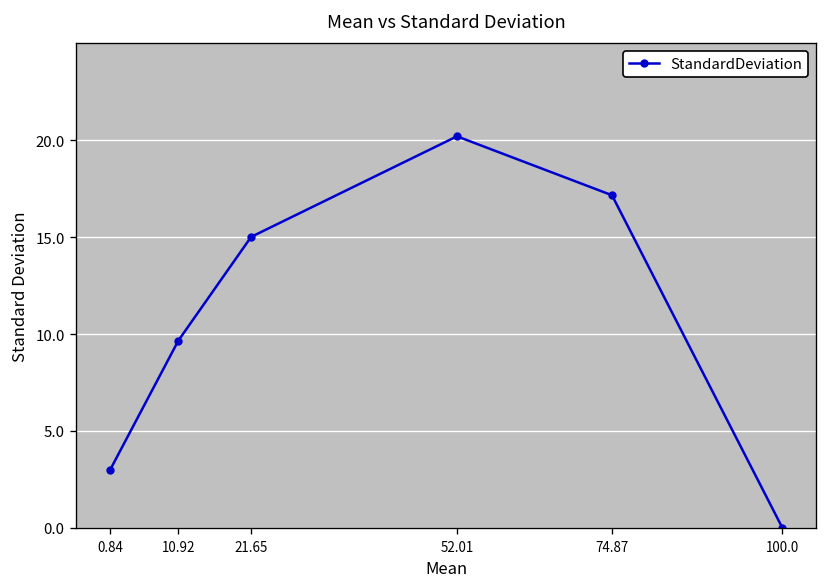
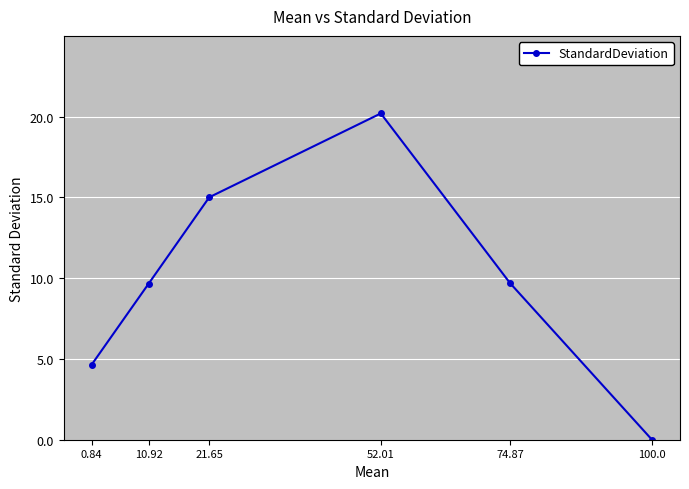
0.84: 3.0 -> 4.7
74.87: 17.2 -> 9.7
